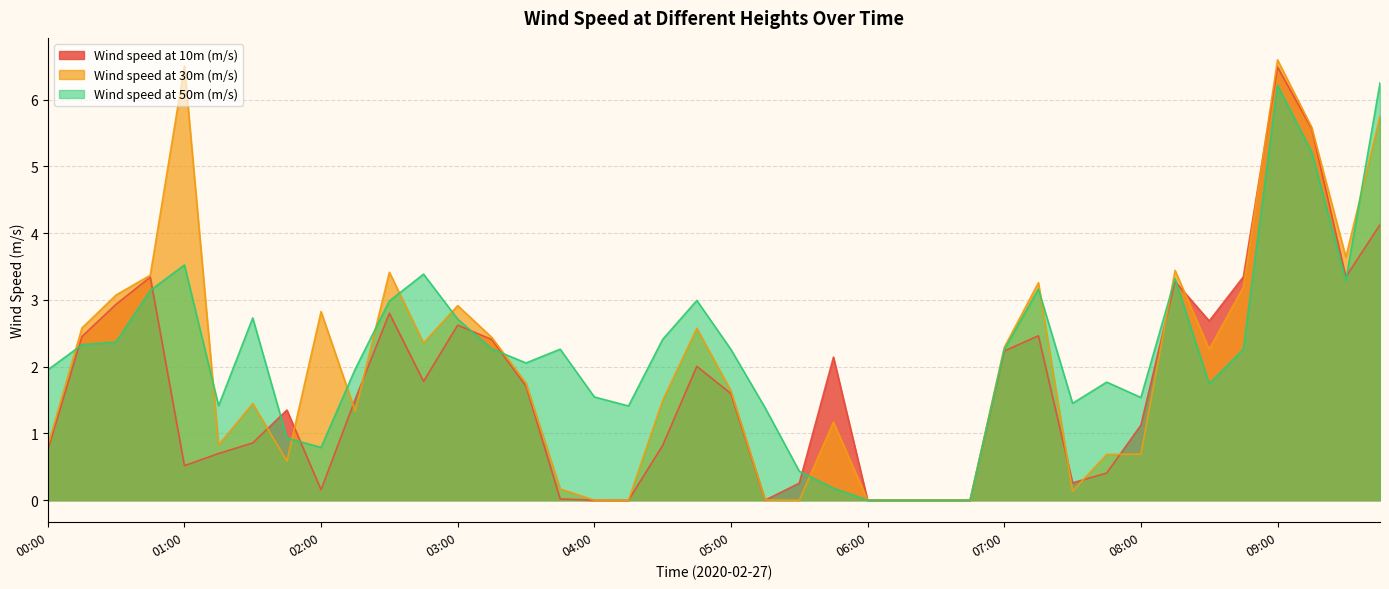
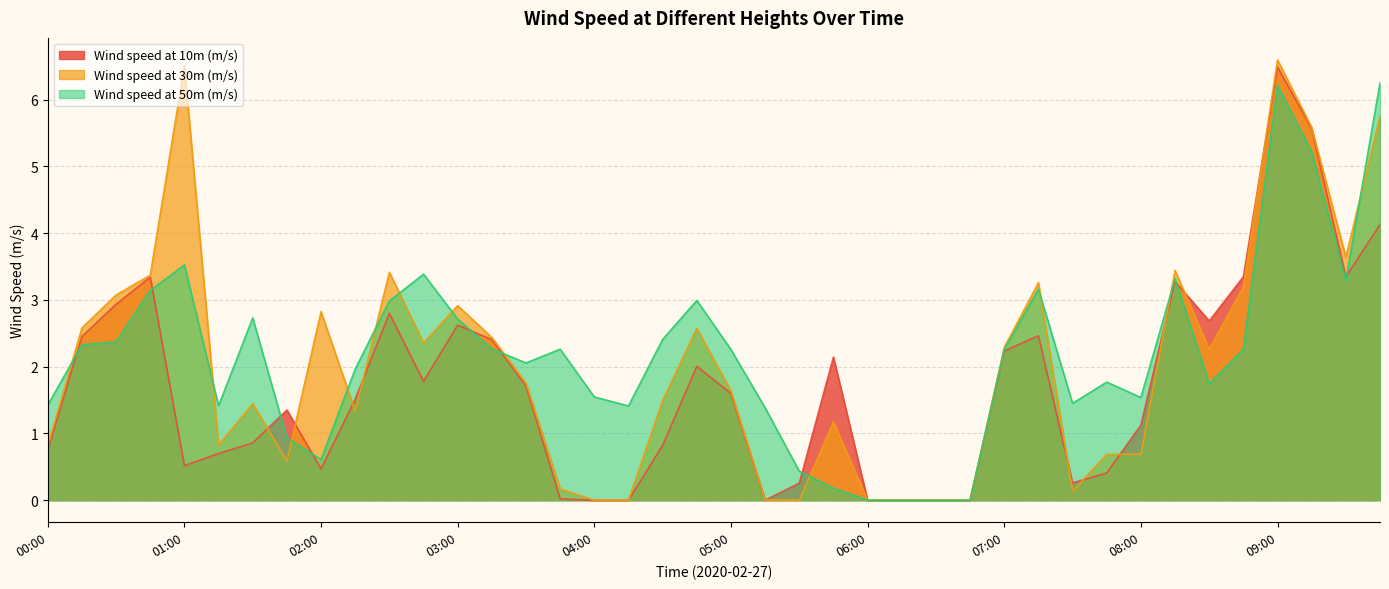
Wind speed at 50m (m/s), 00:00: 2.0 -> 1.4
Wind speed at 10m (m/s), 02:00: 0.2 -> 0.5
Wind speed at 50m (m/s), 02:00: 0.8 -> 0.6
